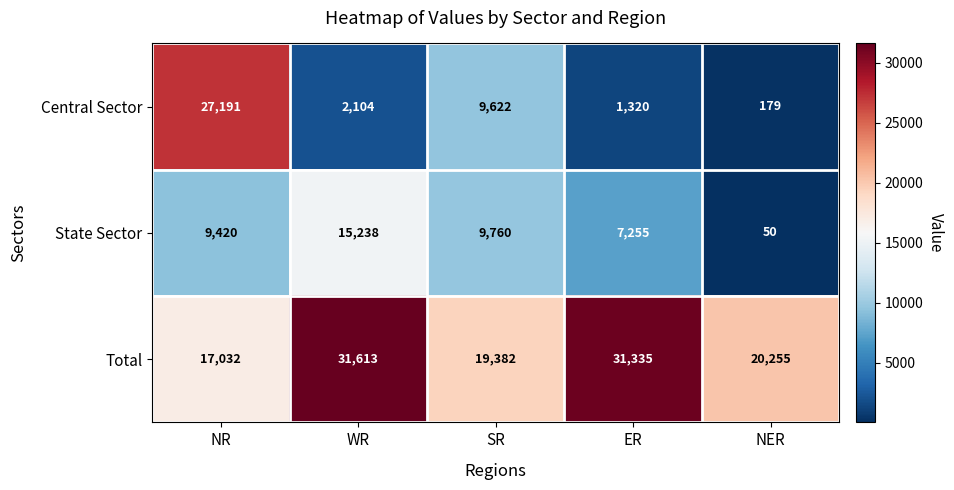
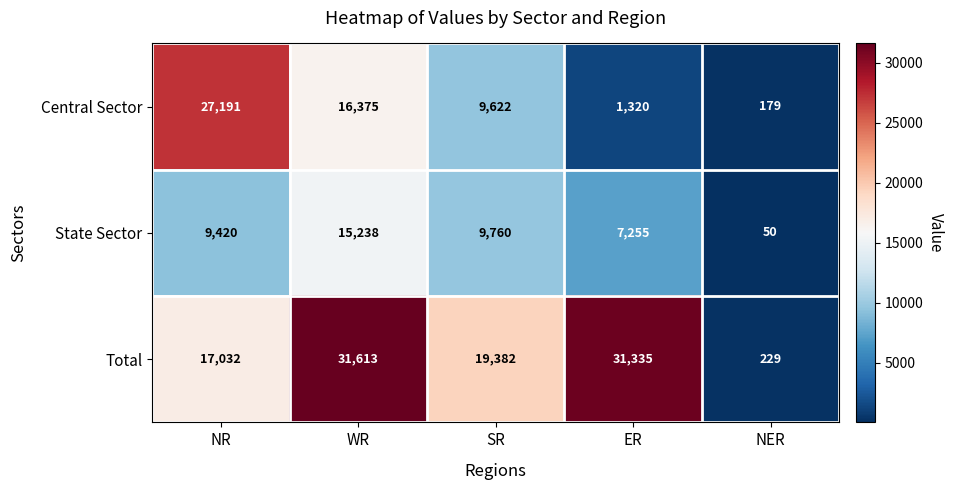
Central Sector, WR: 2,104 -> 16,375
Total, NER: 20,255 -> 229
